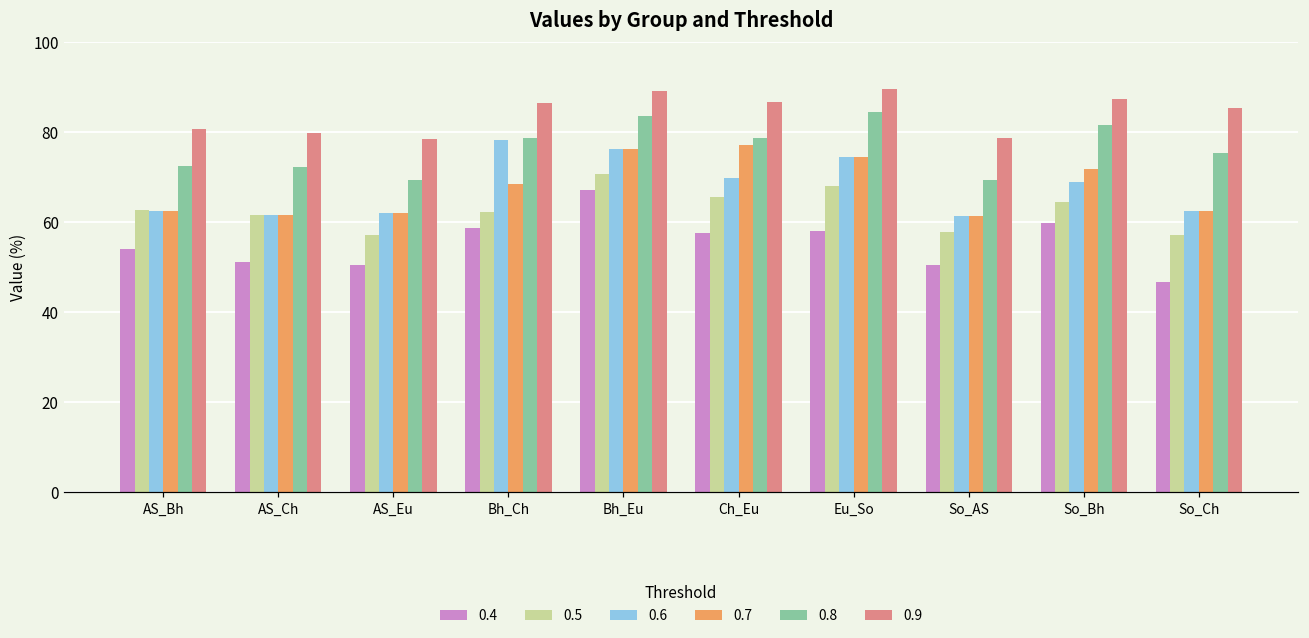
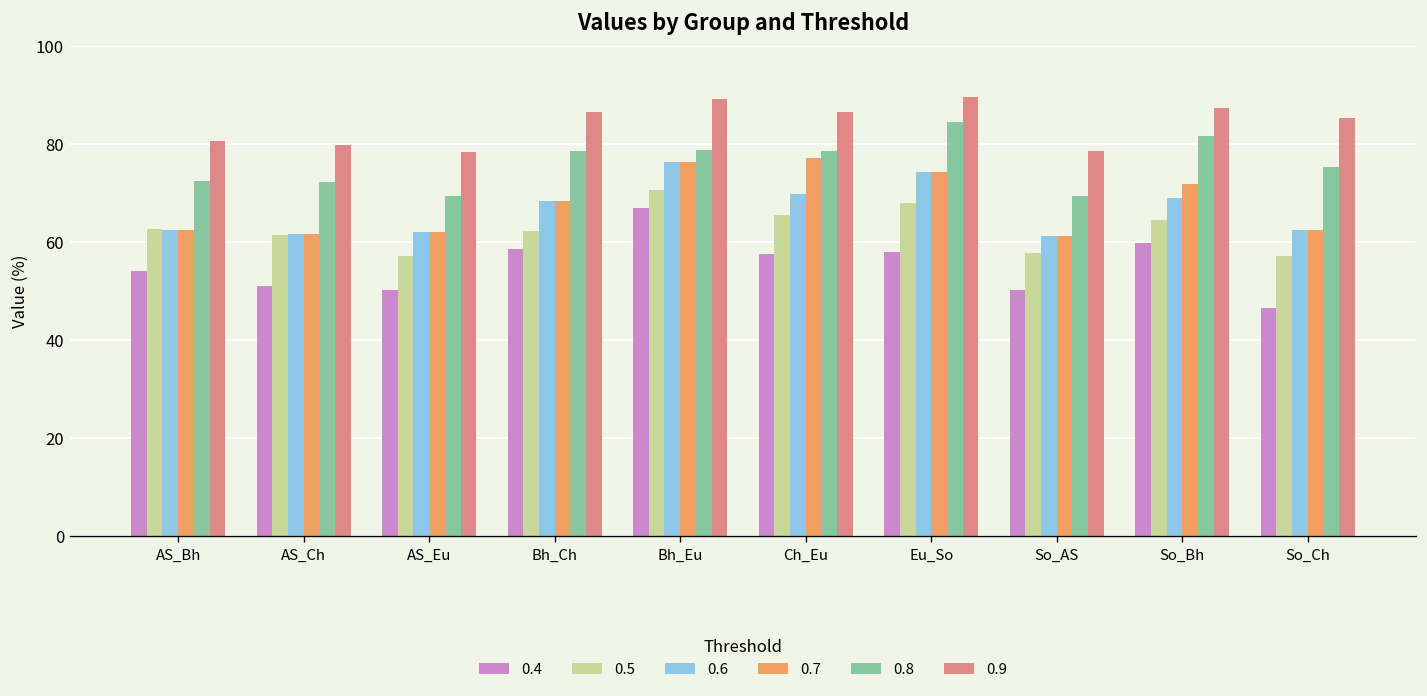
0.6, Bh_Ch: 78 -> 68
0.8, Bh_Eu: 84 -> 79
